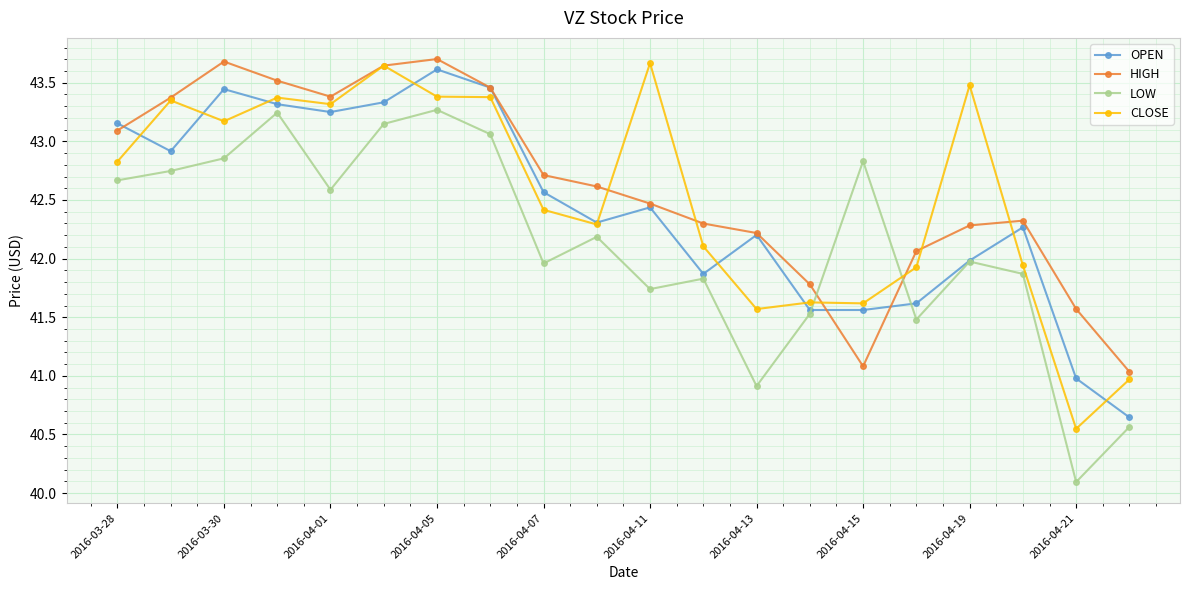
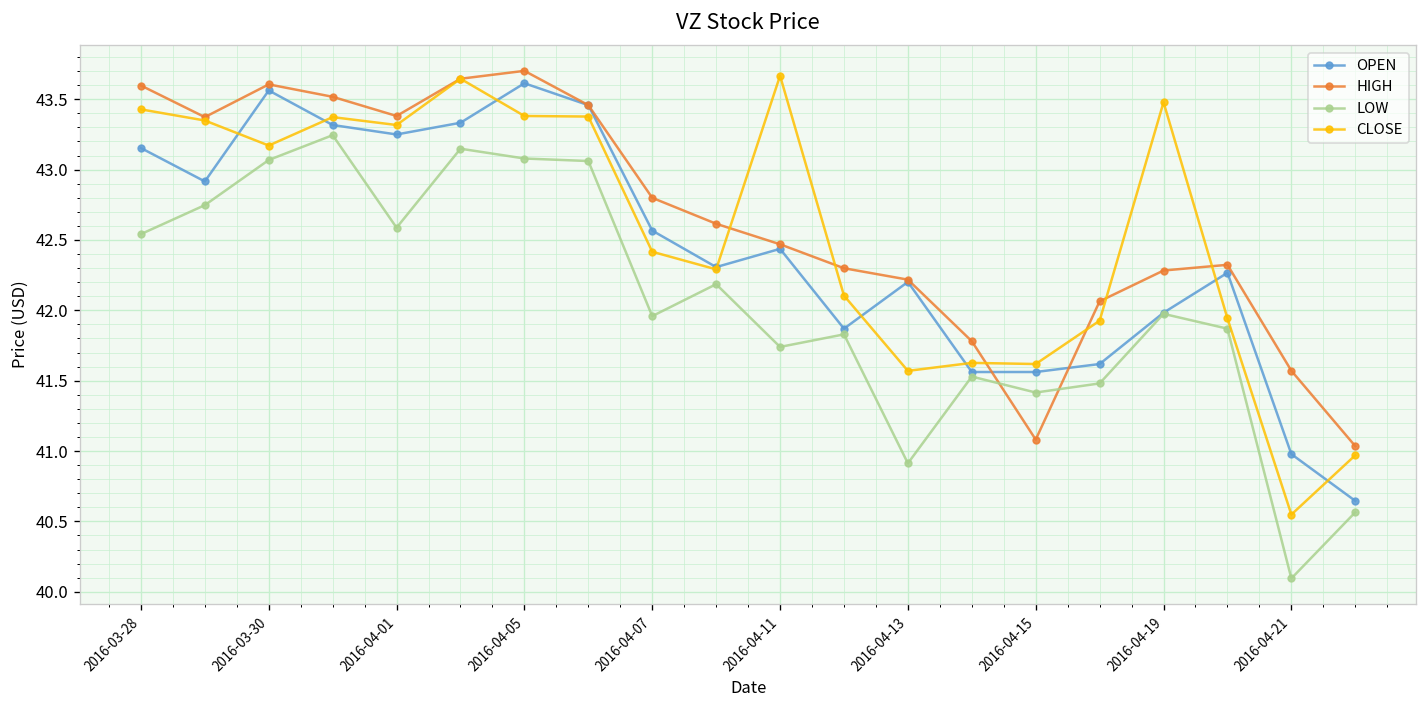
HIGH, 2016-03-28: 43.09 -> 43.60
LOW, 2016-03-28: 42.67 -> 42.54
CLOSE, 2016-03-28: 42.83 -> 43.43
OPEN, 2016-03-30: 43.45 -> 43.56
HIGH, 2016-03-30: 43.68 -> 43.61
LOW, 2016-03-30: 42.86 -> 43.07
LOW, 2016-04-05: 43.27 -> 43.08
HIGH, 2016-04-07: 42.71 -> 42.80
LOW, 2016-04-15: 42.83 -> 41.42
